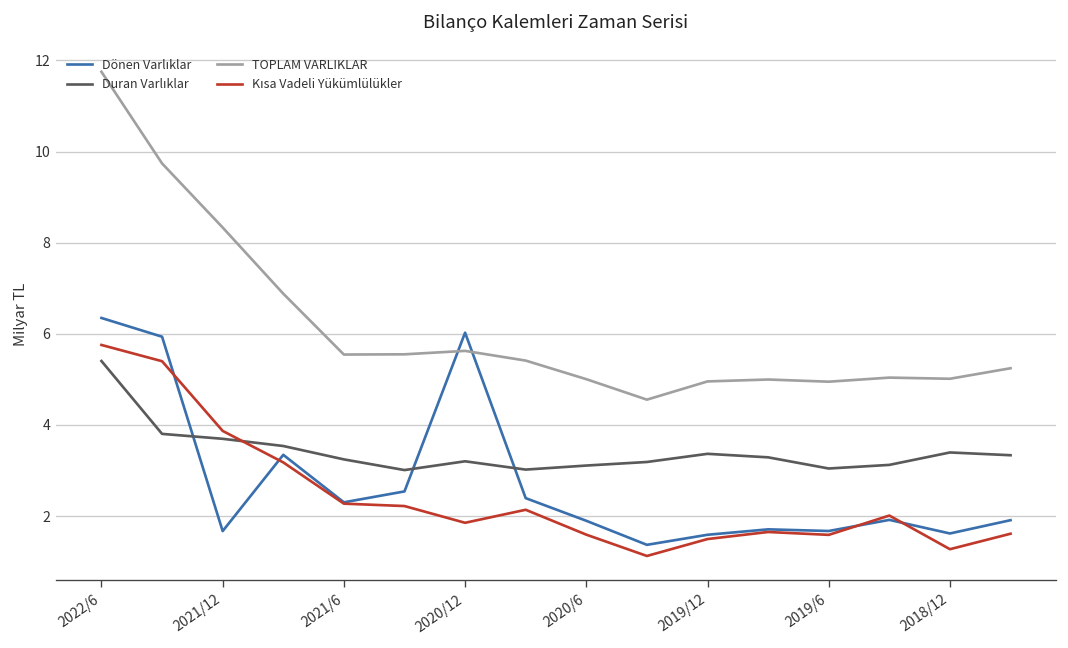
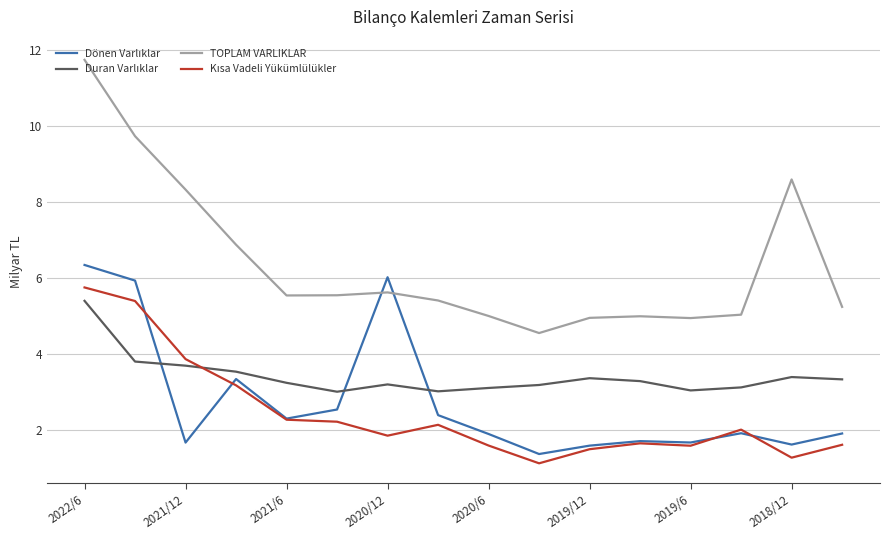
TOPLAM VARLIKLAR, 2018/12: 5.0 -> 8.6
